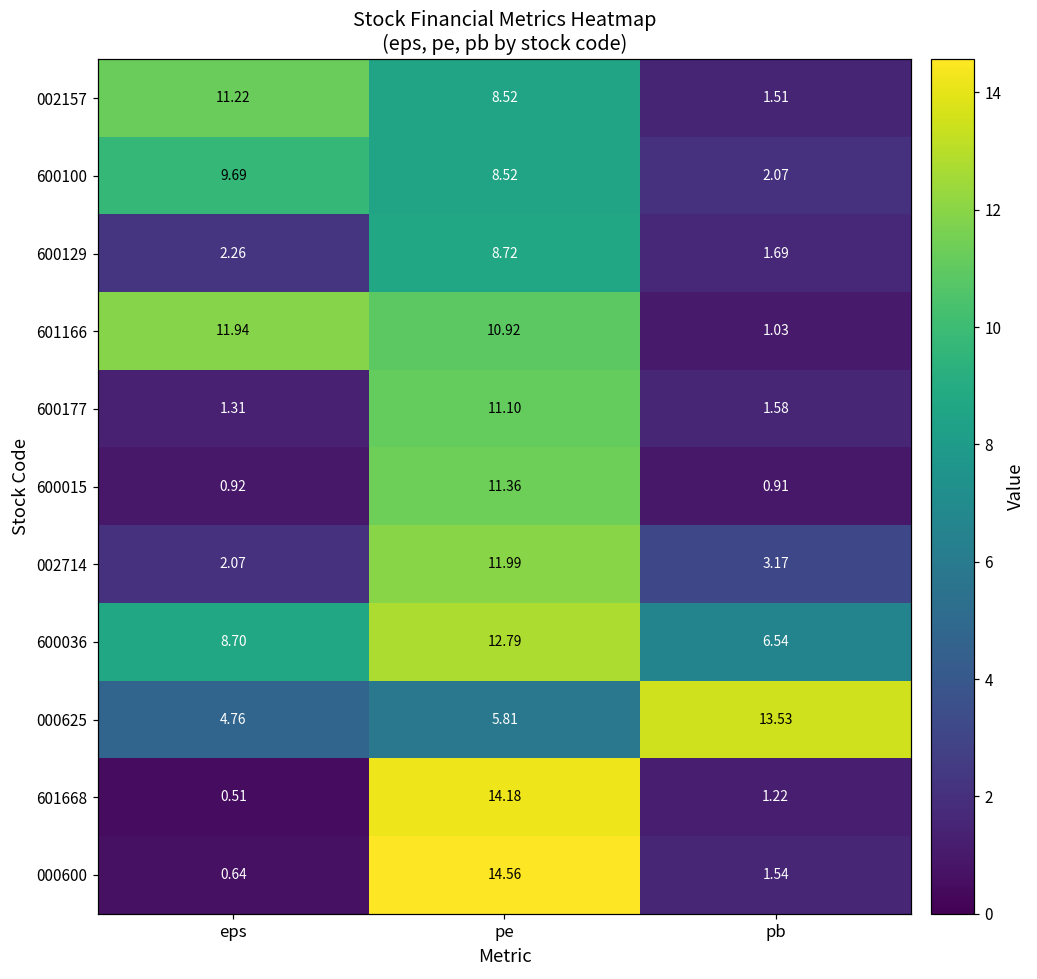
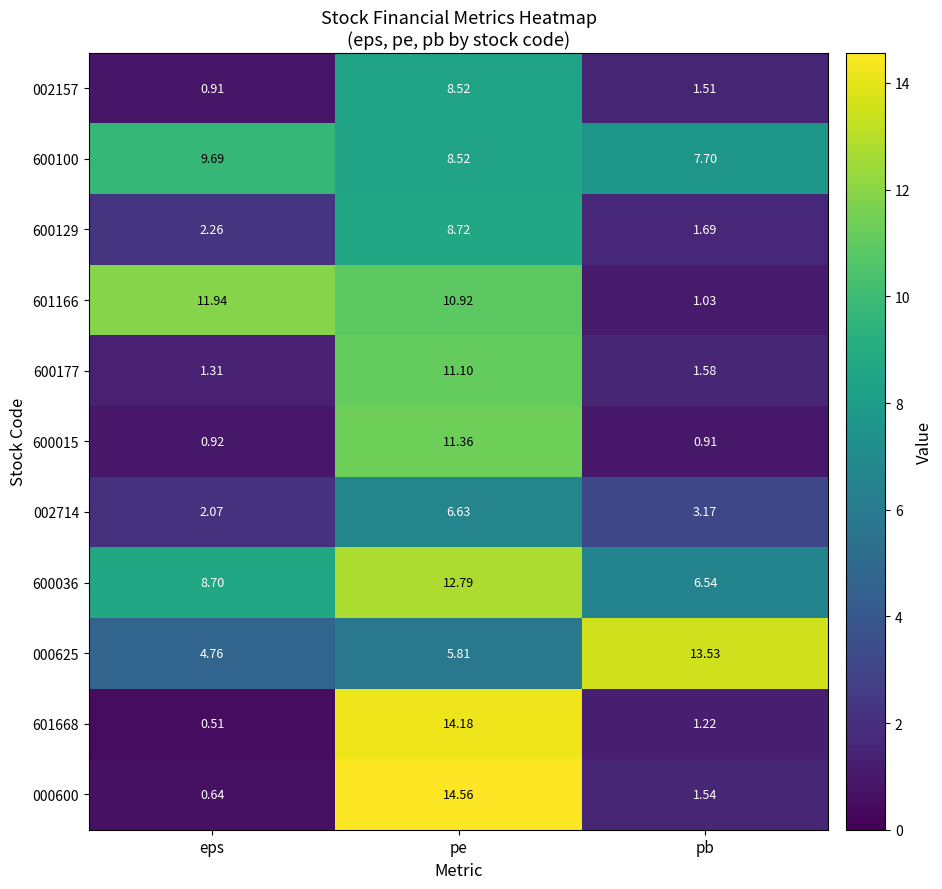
002157, eps: 11.22 -> 0.91
600100, pb: 2.07 -> 7.70
002714, pe: 11.99 -> 6.63
